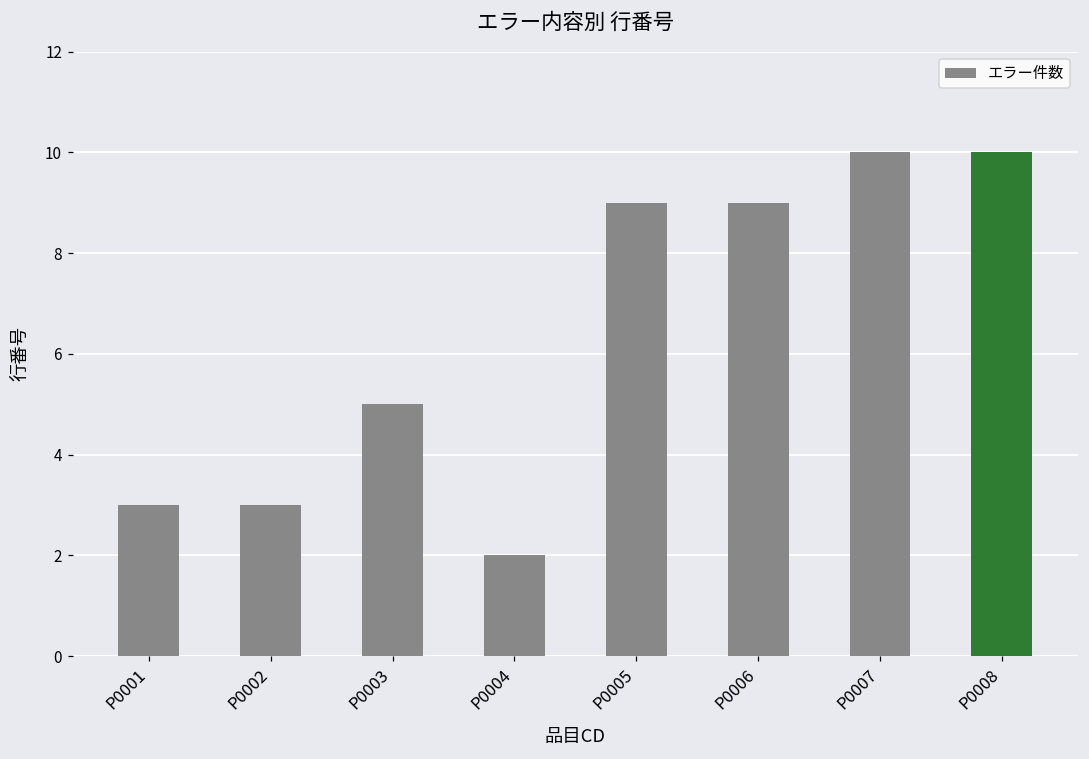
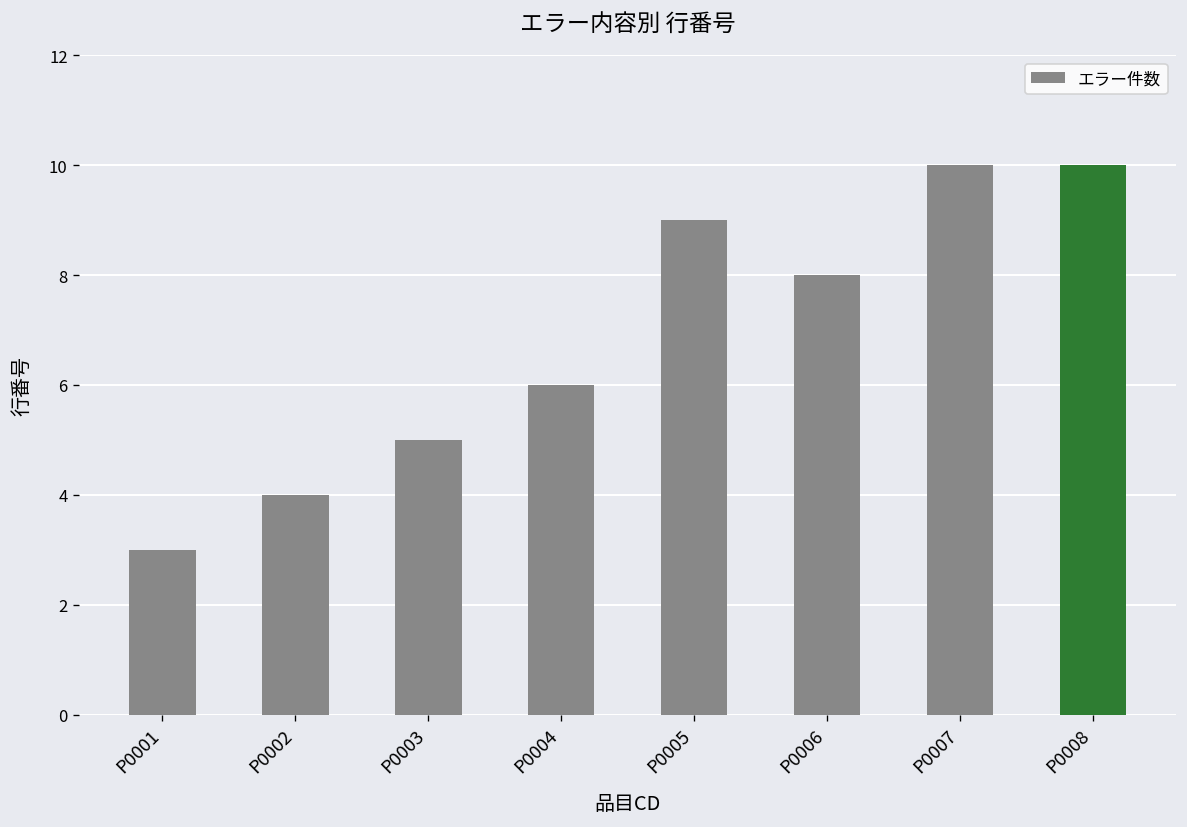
P0002: 3 -> 4
P0004: 2 -> 6
P0006: 9 -> 8
